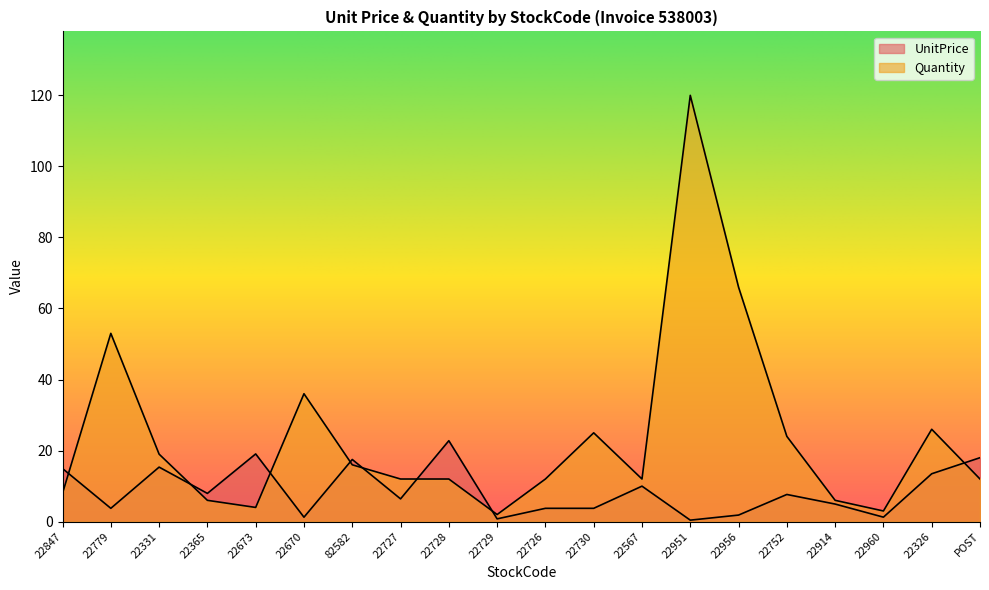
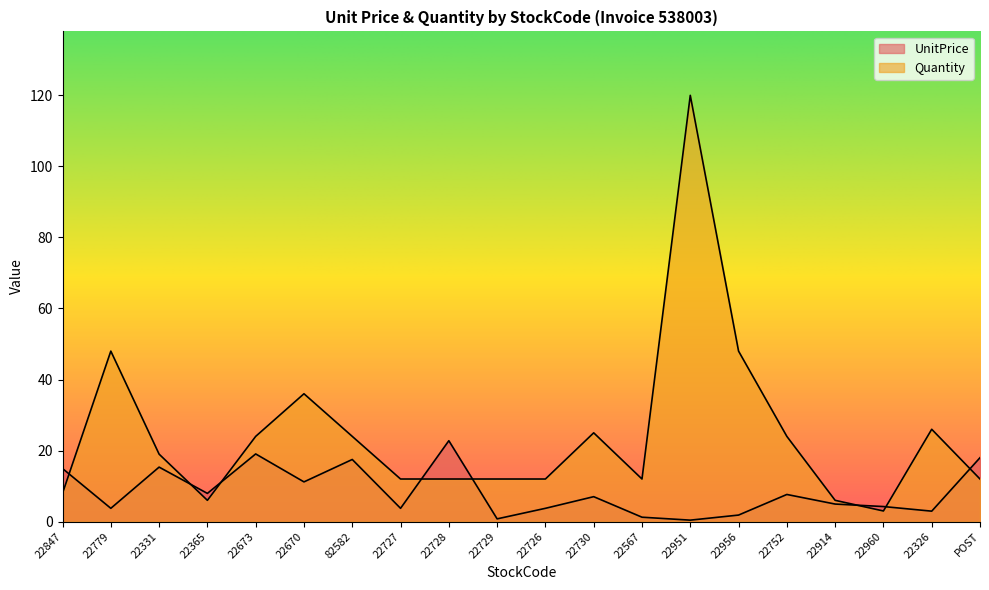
Quantity, 22779: 53 -> 48
Quantity, 22673: 4 -> 24
UnitPrice, 22670: 1 -> 11
Quantity, 82582: 16 -> 24
UnitPrice, 22727: 6 -> 4
Quantity, 22729: 2 -> 12
UnitPrice, 22730: 4 -> 7
UnitPrice, 22567: 10 -> 1
Quantity, 22956: 66 -> 48
UnitPrice, 22960: 1 -> 4
UnitPrice, 22326: 13 -> 3
